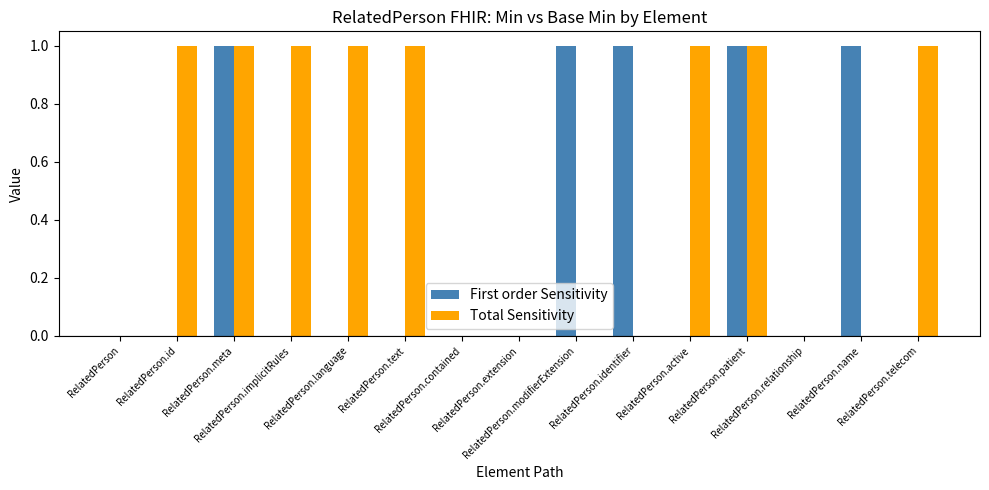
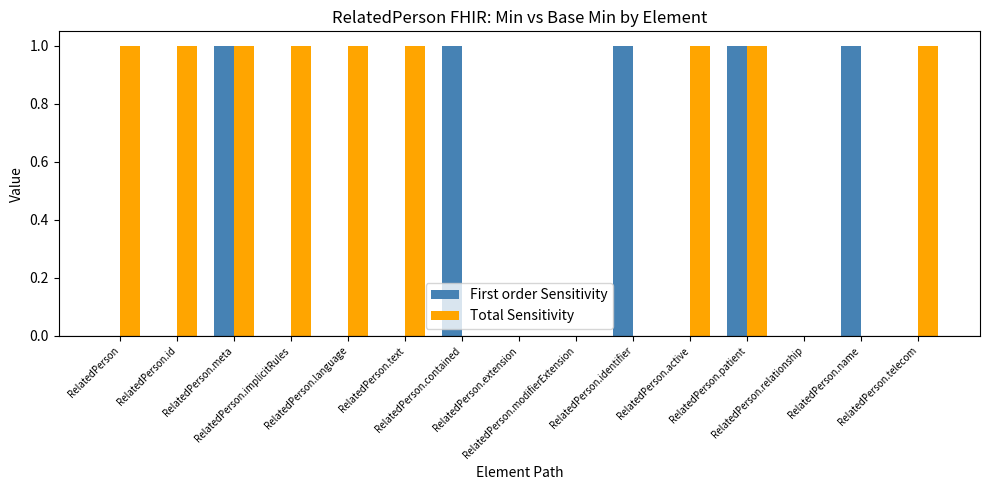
Total Sensitivity, RelatedPerson: 0 -> 1
First order Sensitivity, RelatedPerson.contained: 0 -> 1
First order Sensitivity, RelatedPerson.modifierExtension: 1 -> 0
